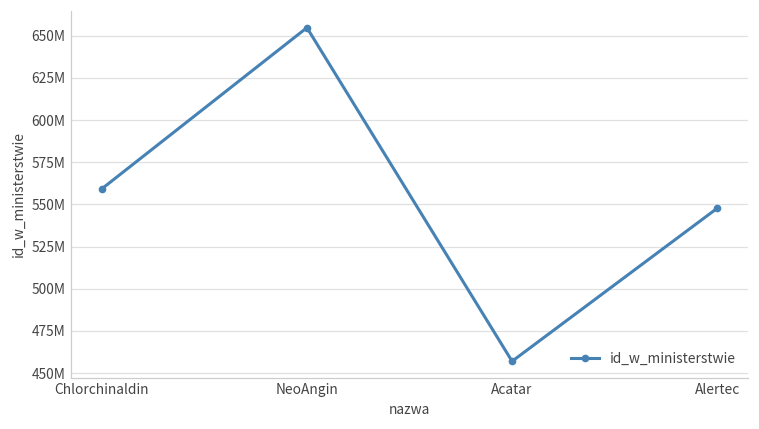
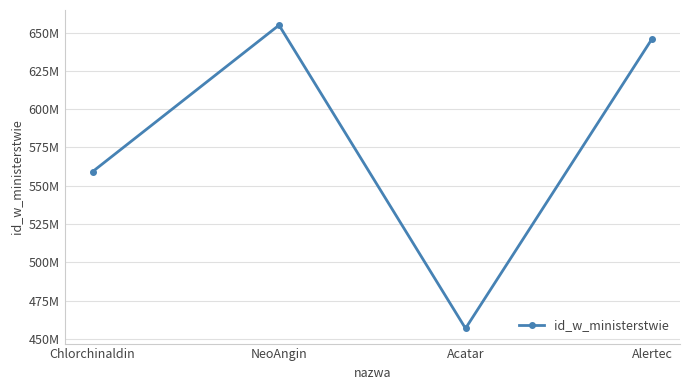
Alertec: 548000000 -> 646000000
